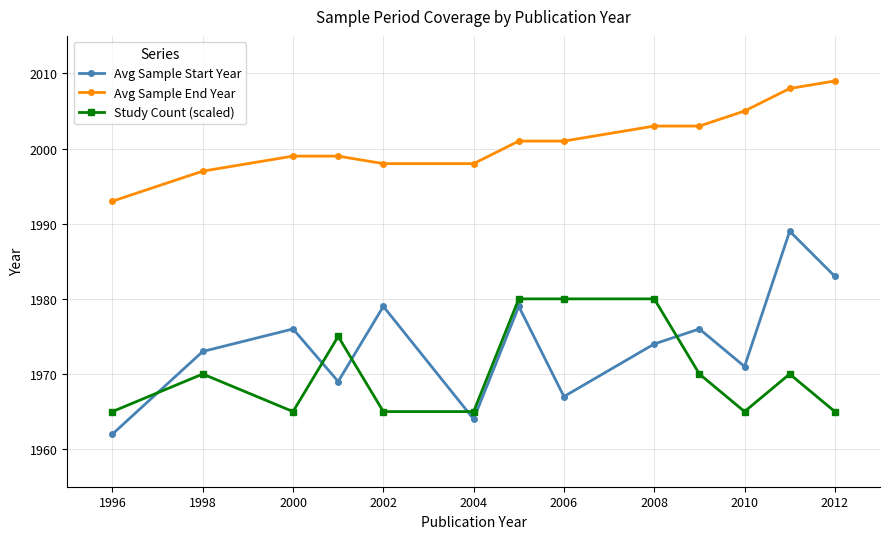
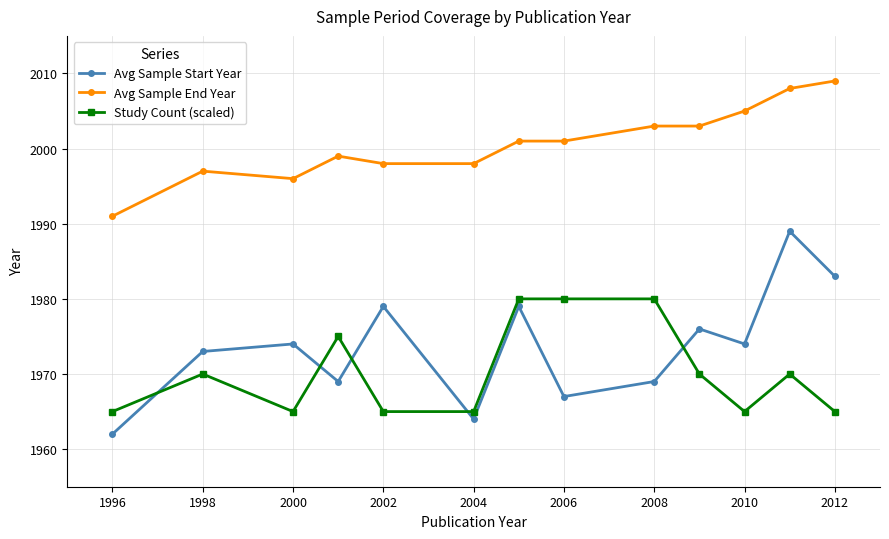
Avg Sample End Year, 1996: 1993 -> 1991
Avg Sample Start Year, 2000: 1976 -> 1974
Avg Sample End Year, 2000: 1999 -> 1996
Avg Sample Start Year, 2008: 1974 -> 1969
Avg Sample Start Year, 2010: 1971 -> 1974
